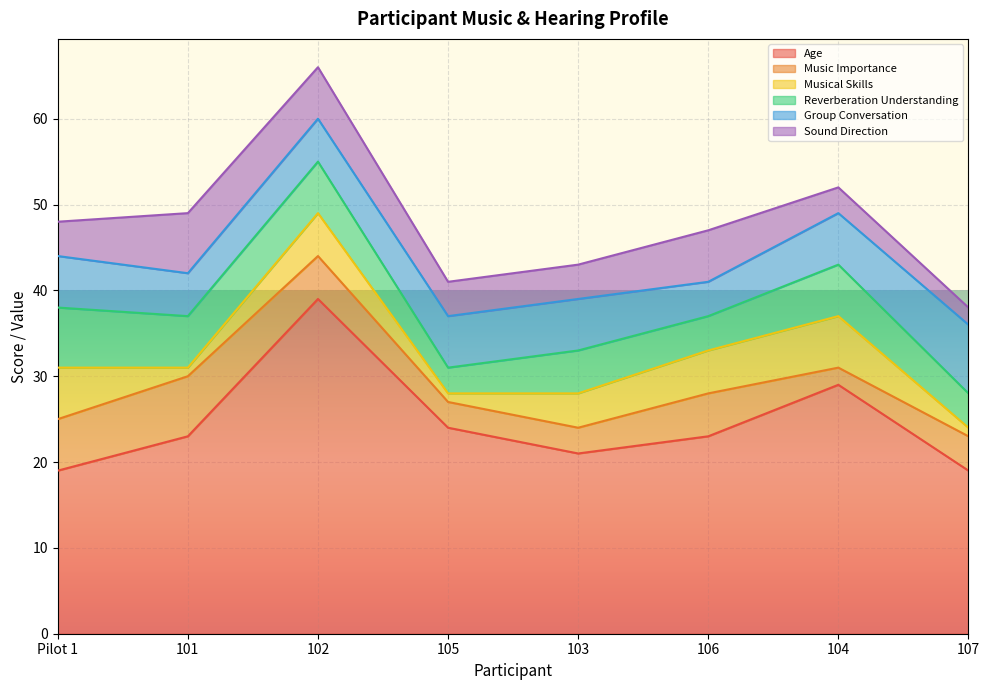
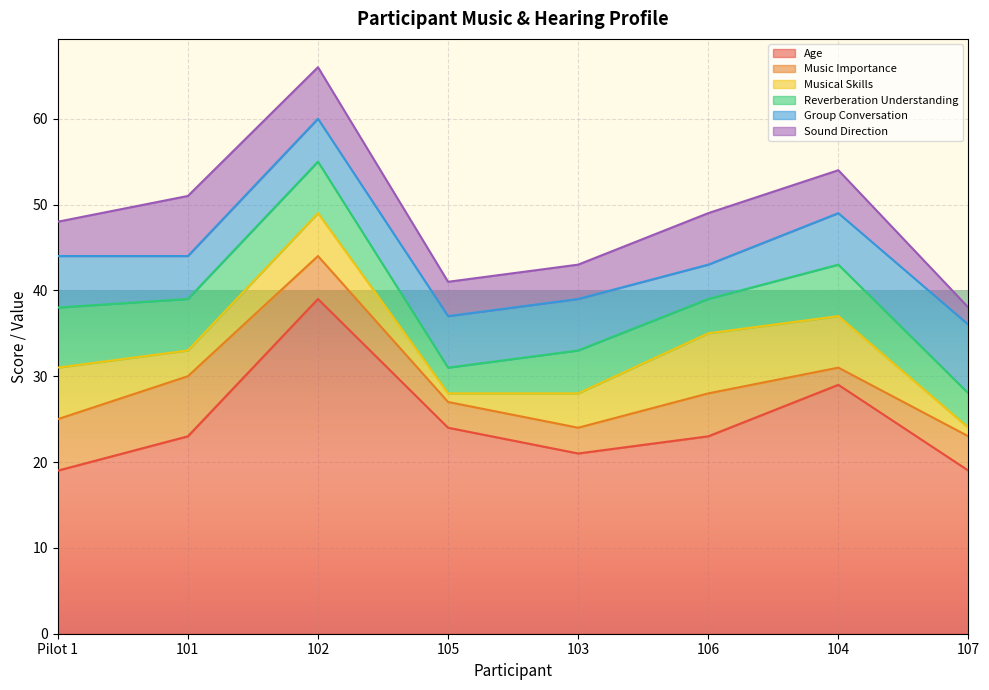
Musical Skills, 101: 1 -> 3
Musical Skills, 106: 5 -> 7
Sound Direction, 104: 3 -> 5
